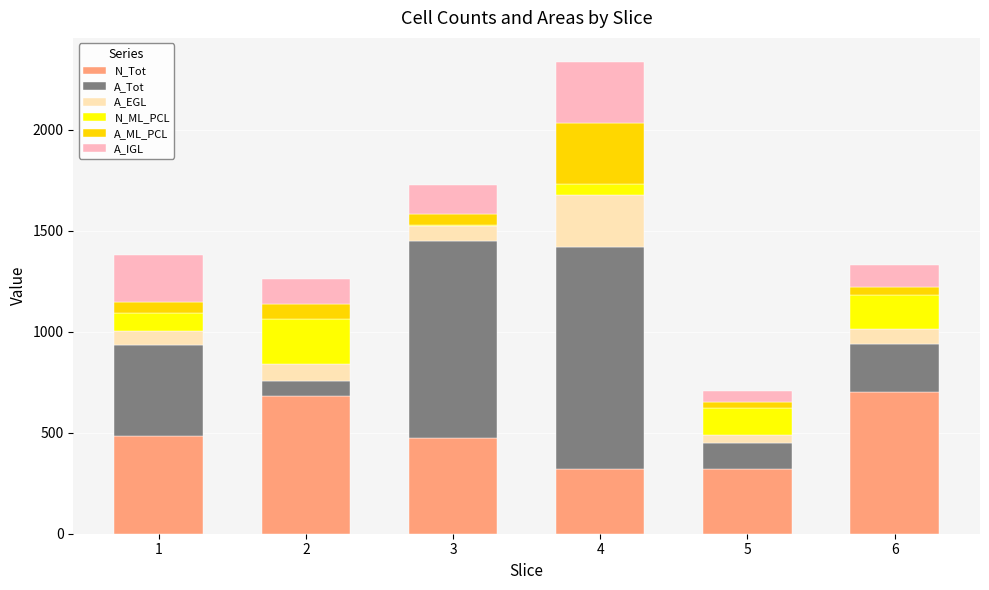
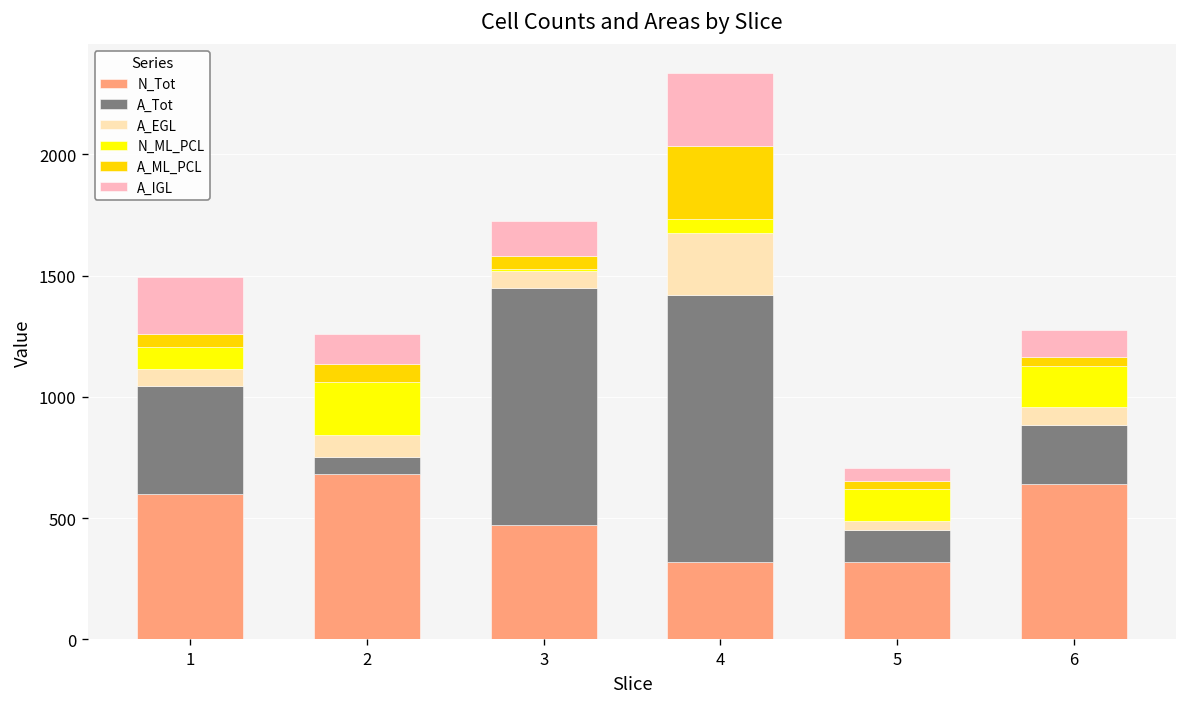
N_Tot, 1: 490 -> 600
N_Tot, 6: 700 -> 640
